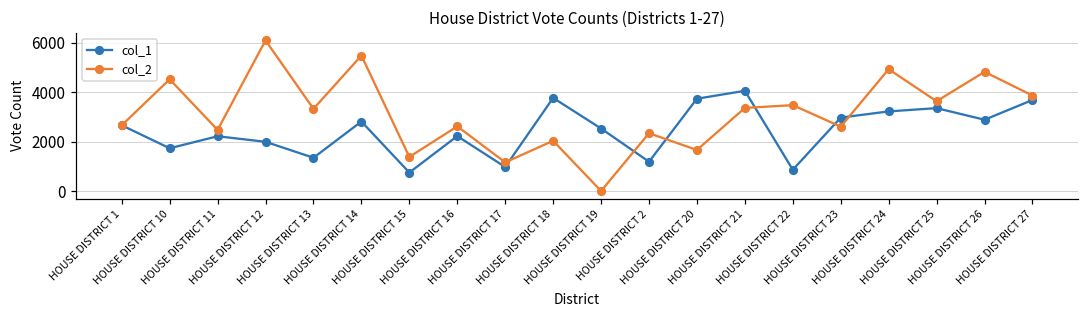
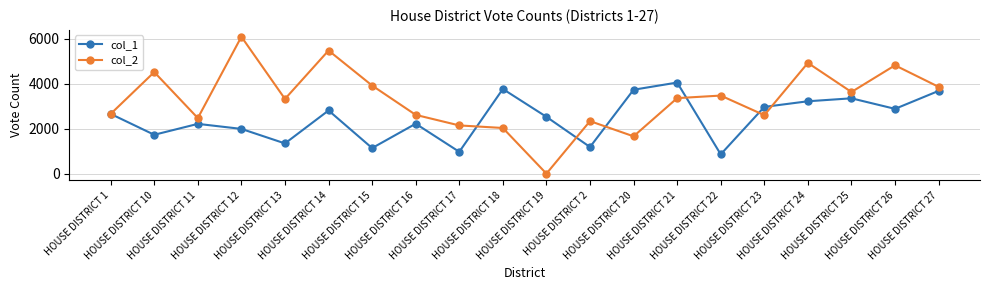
col_1, HOUSE DISTRICT 15: 700 -> 1100
col_2, HOUSE DISTRICT 15: 1400 -> 3900
col_2, HOUSE DISTRICT 17: 1200 -> 2100
